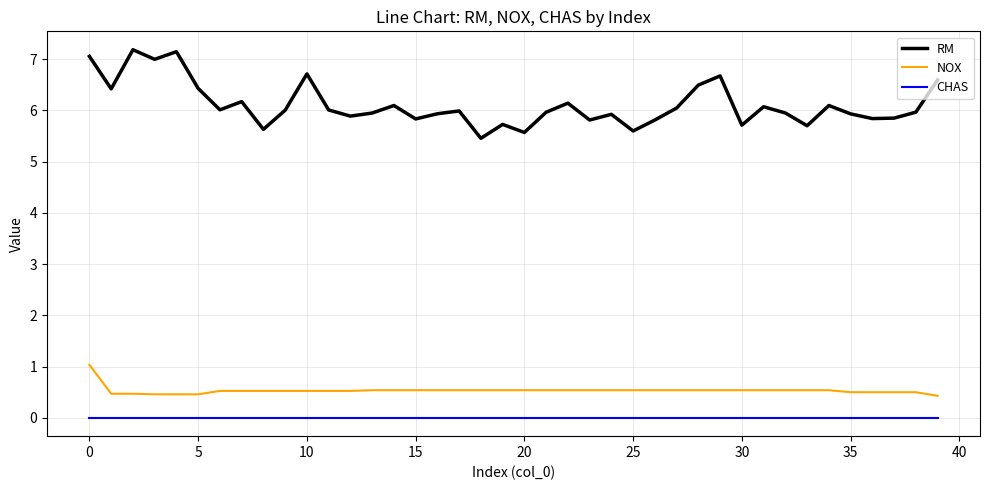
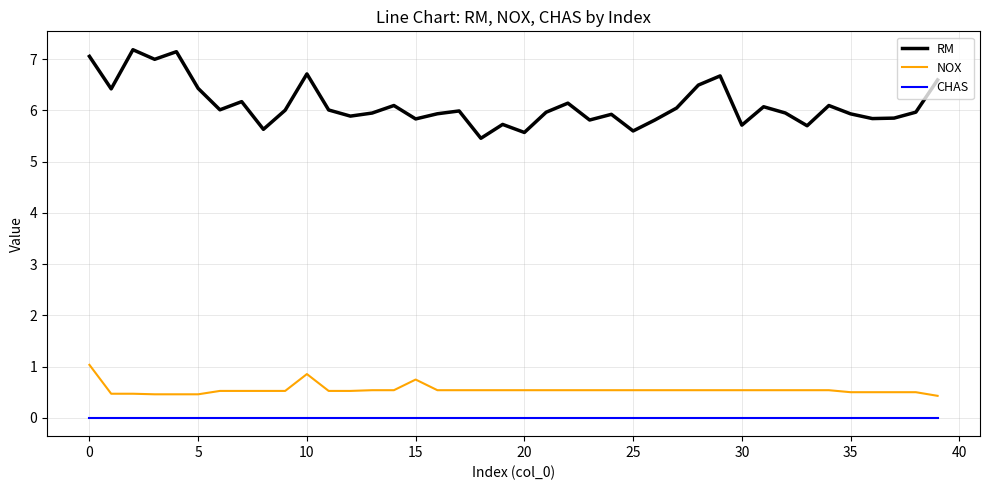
NOX, 10: 0.5 -> 0.9
NOX, 15: 0.5 -> 0.7
